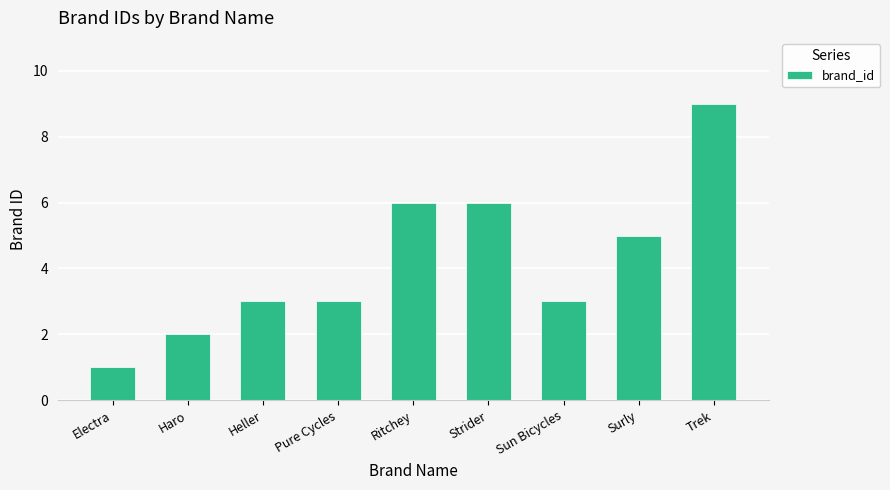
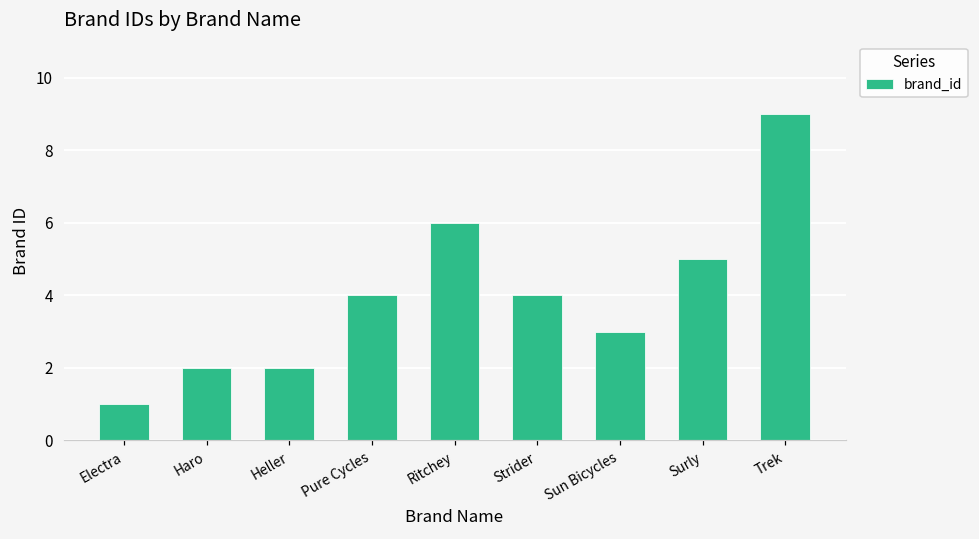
Heller: 3 -> 2
Pure Cycles: 3 -> 4
Strider: 6 -> 4
